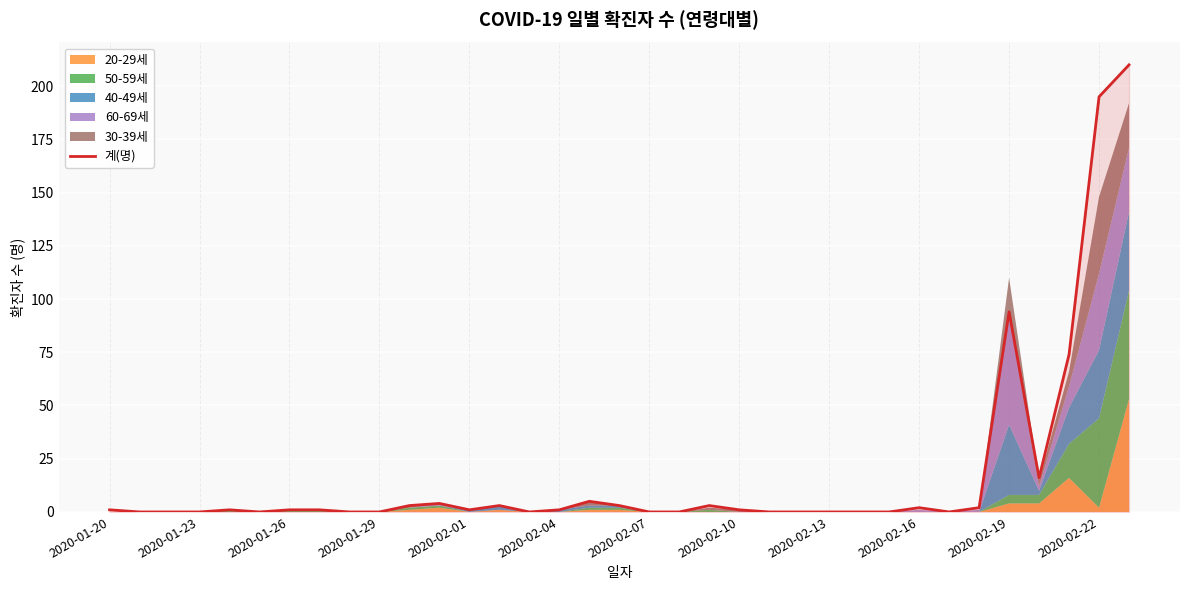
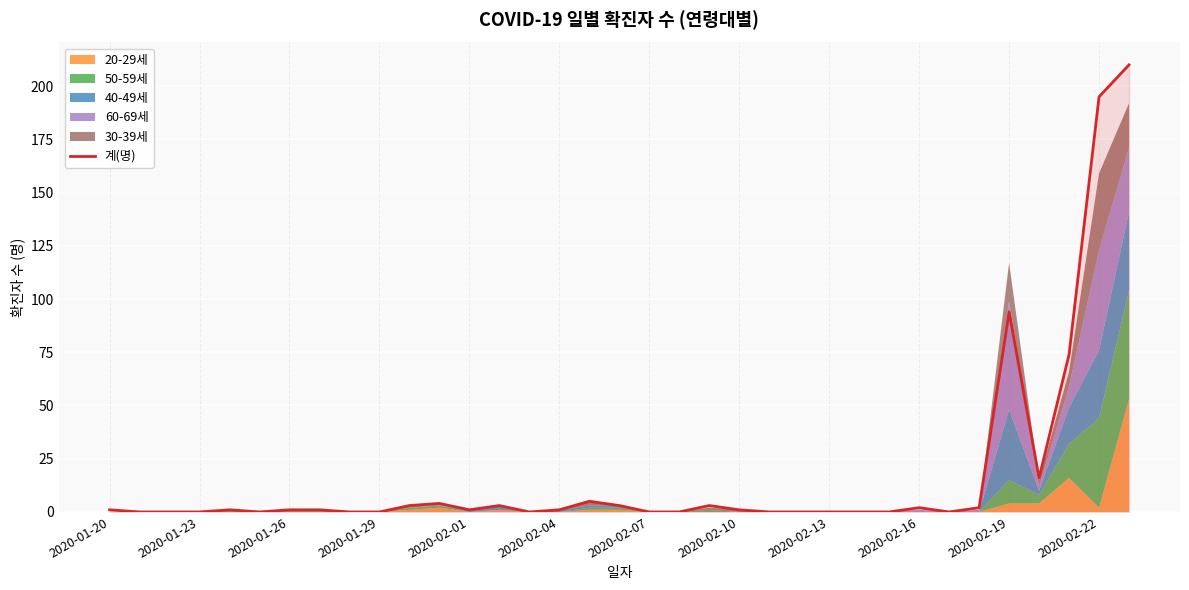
50-59세, 2020-02-19: 4 -> 11
60-69세, 2020-02-22: 36 -> 47
